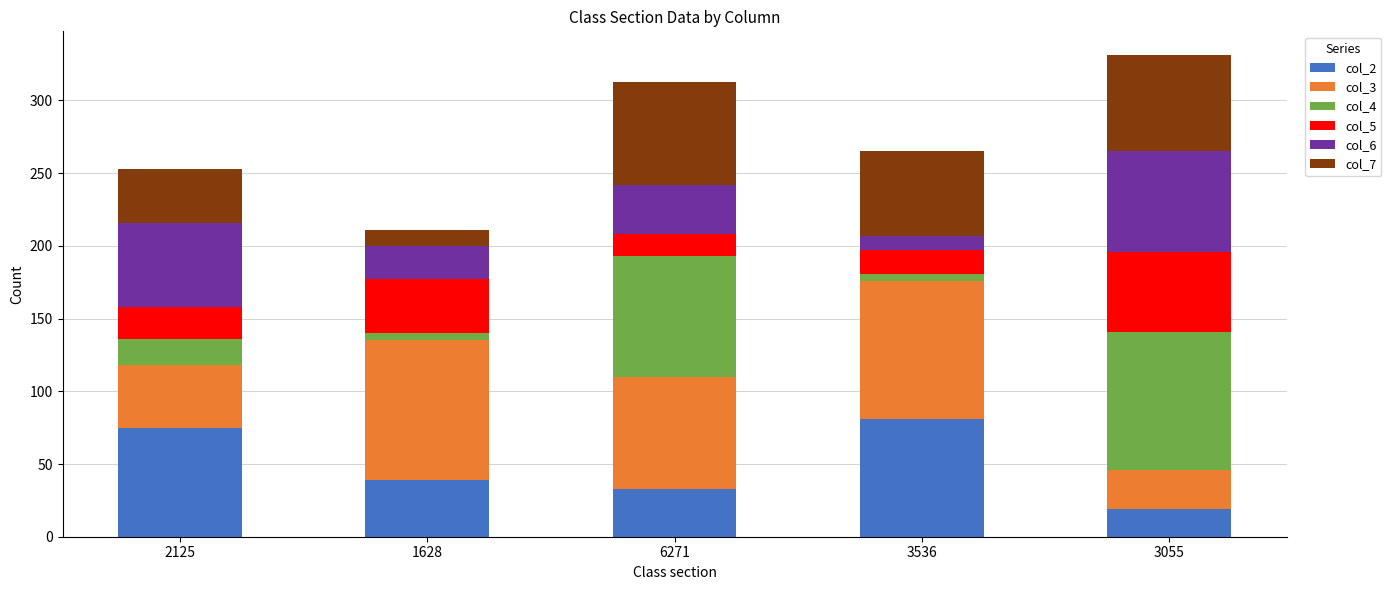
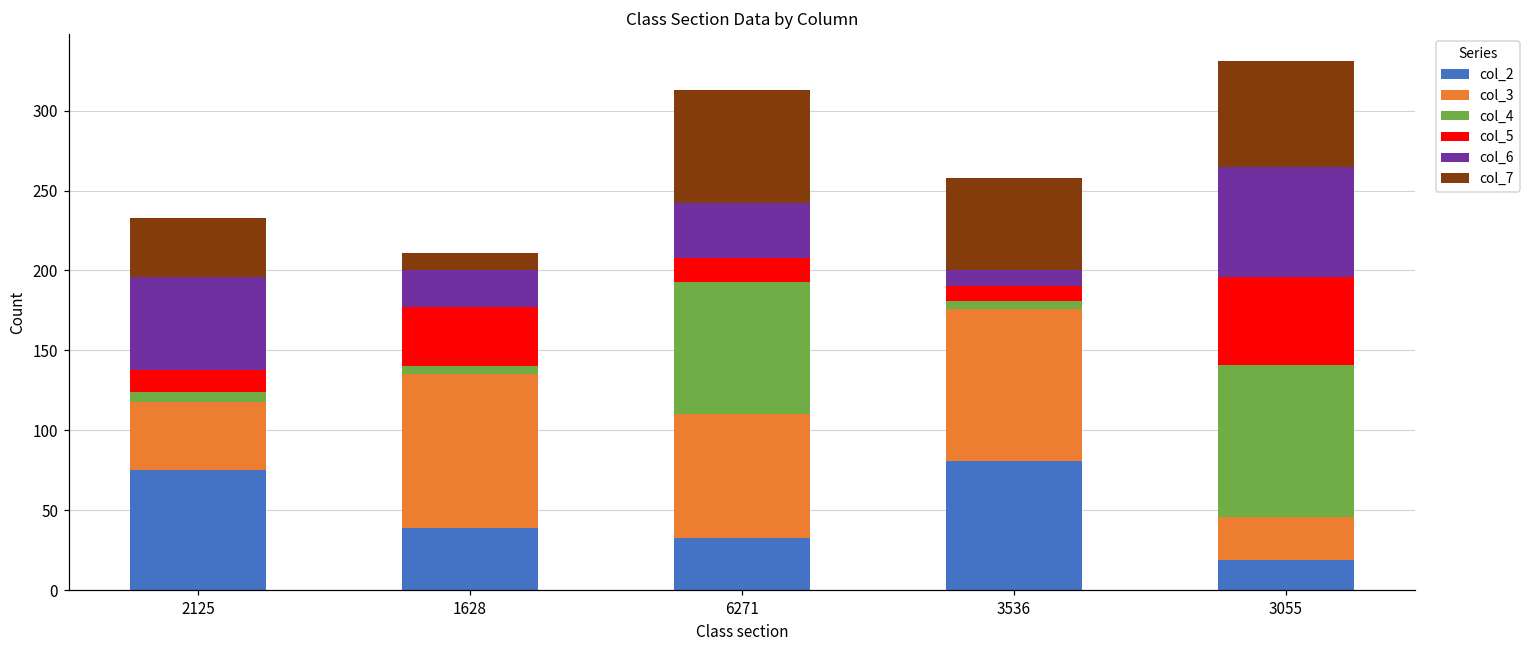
col_4, 2125: 18 -> 6
col_5, 2125: 22 -> 14
col_5, 3536: 16 -> 9
